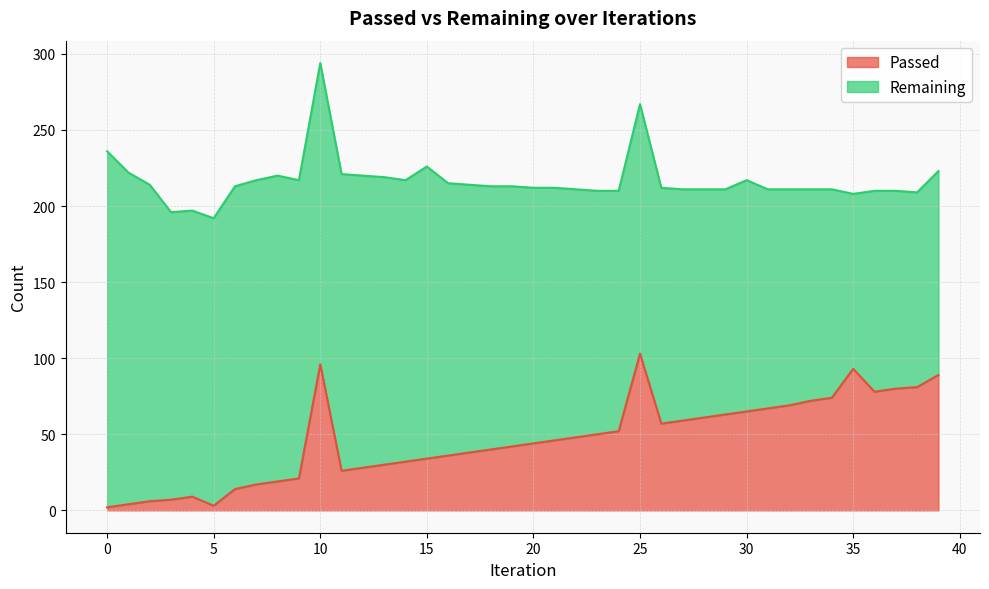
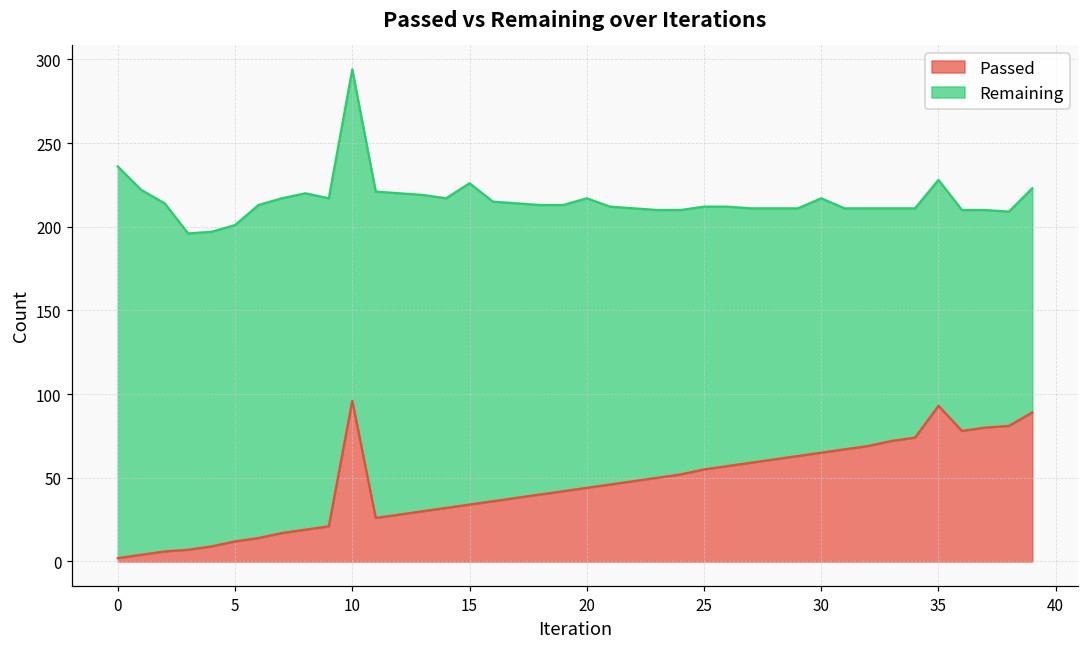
Passed, 5: 3 -> 12
Remaining, 20: 168 -> 173
Passed, 25: 103 -> 55
Remaining, 25: 164 -> 157
Remaining, 35: 115 -> 135
